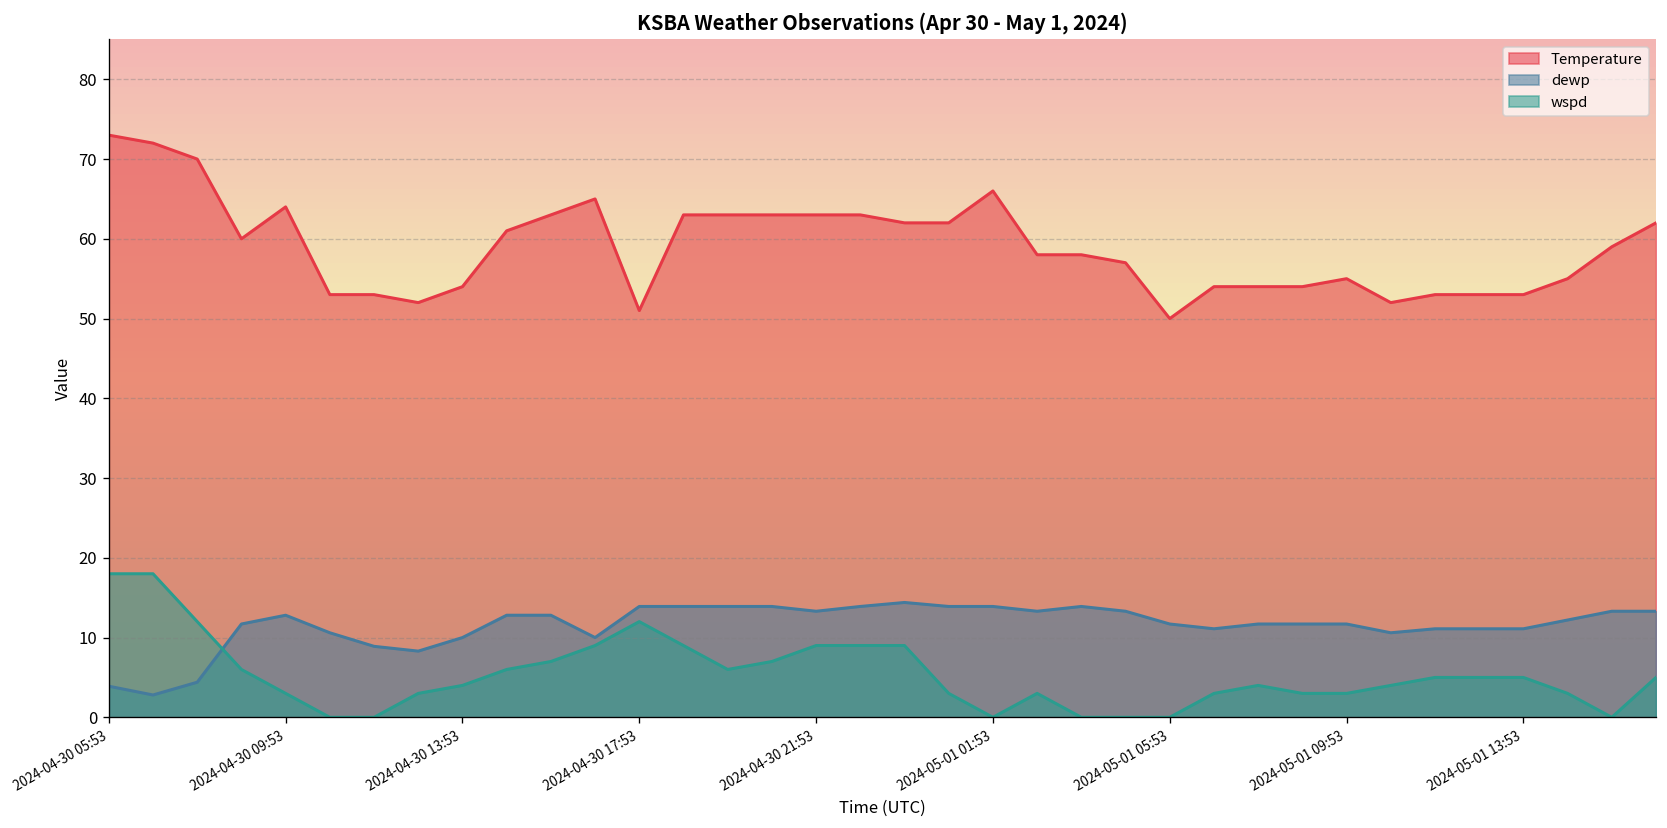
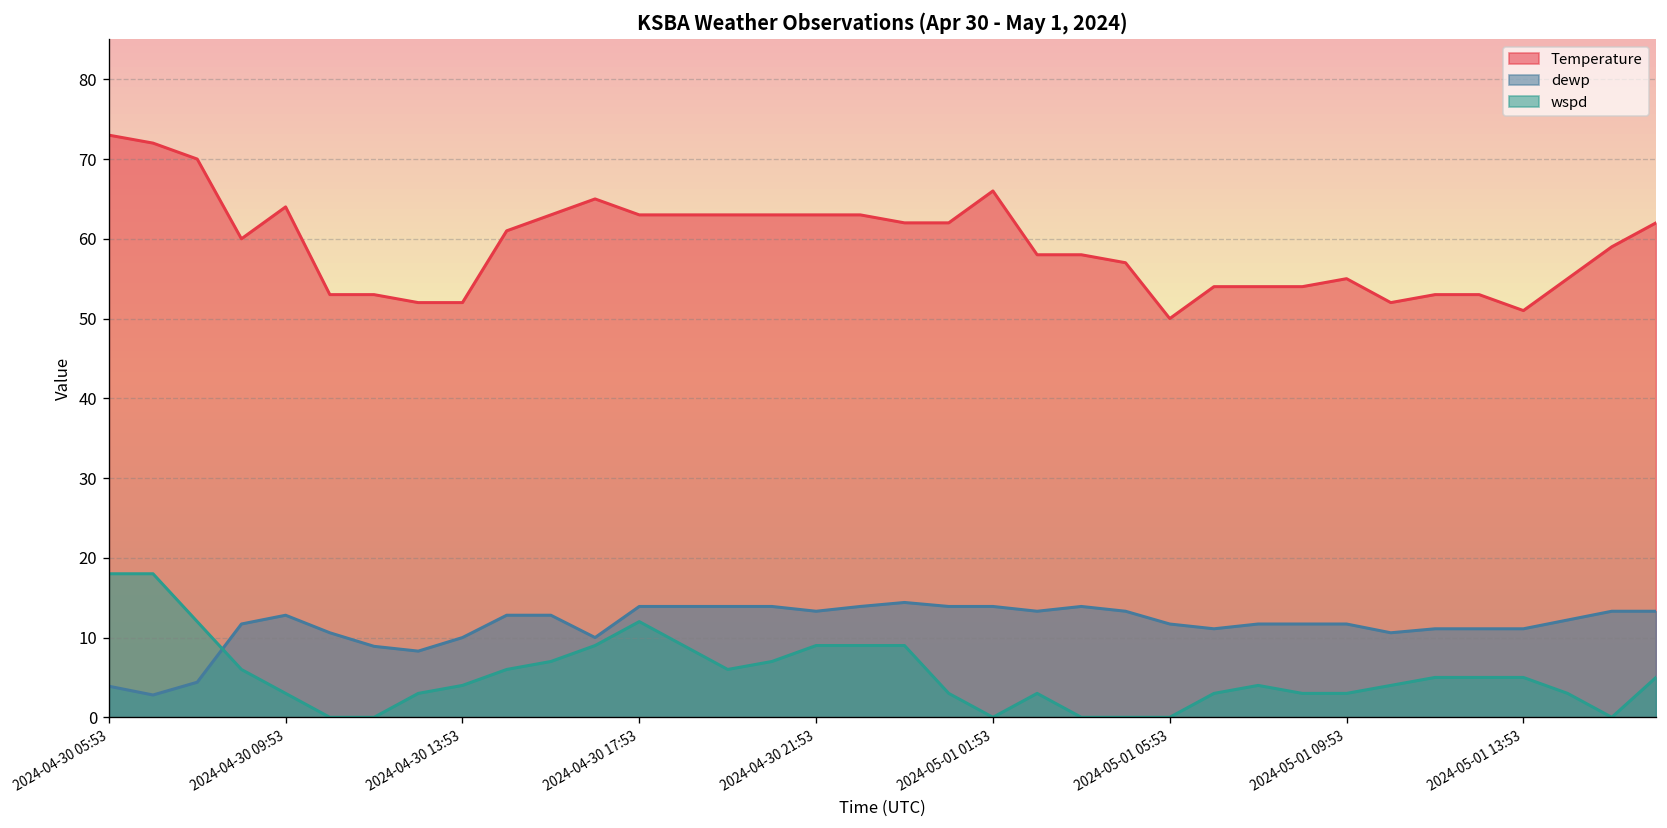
Temperature, 2024-04-30 13:53: 54 -> 52
Temperature, 2024-04-30 17:53: 51 -> 63
Temperature, 2024-05-01 13:53: 53 -> 51
